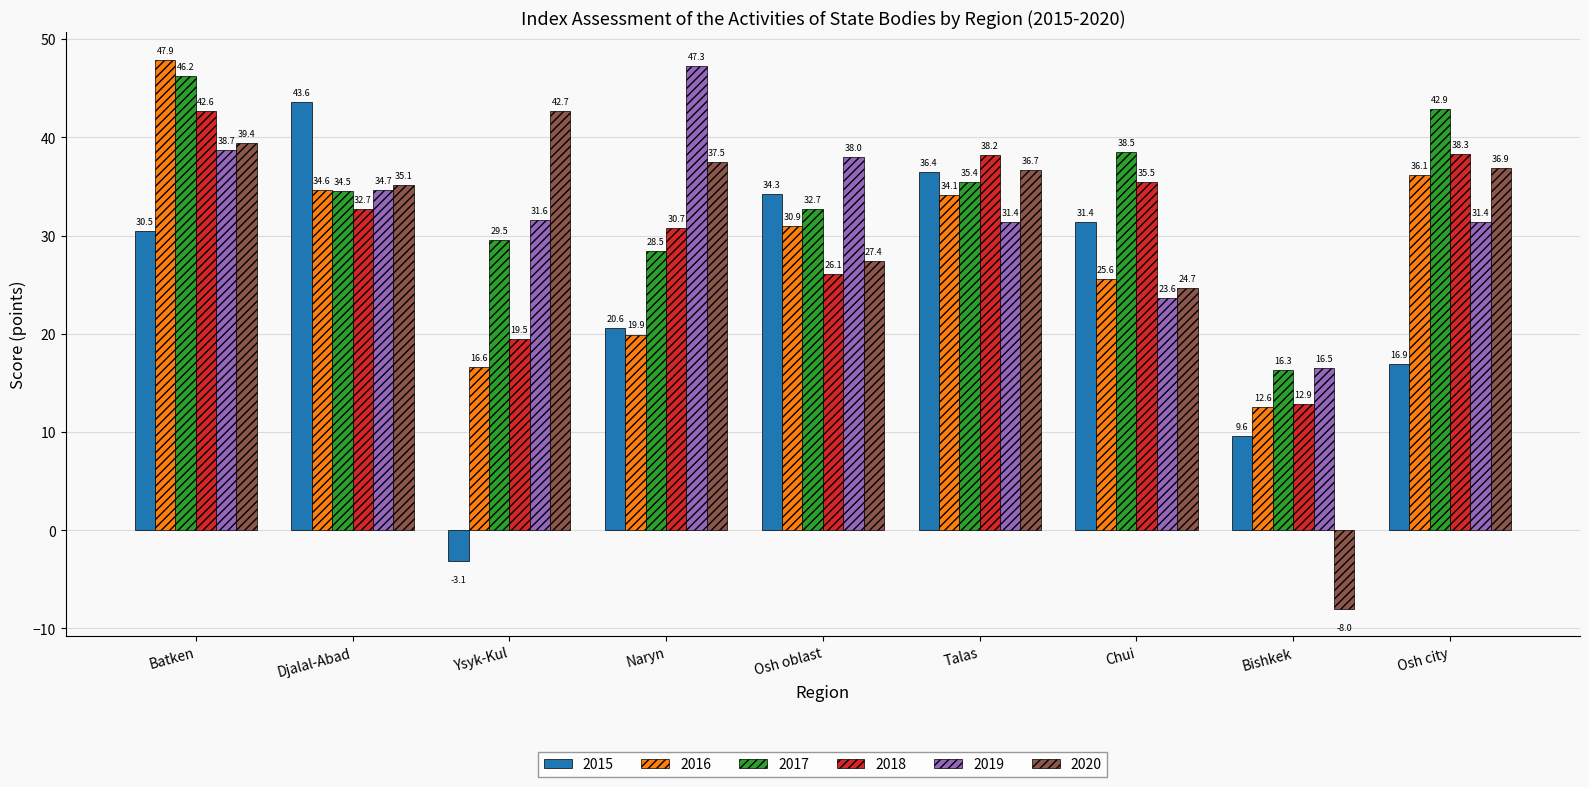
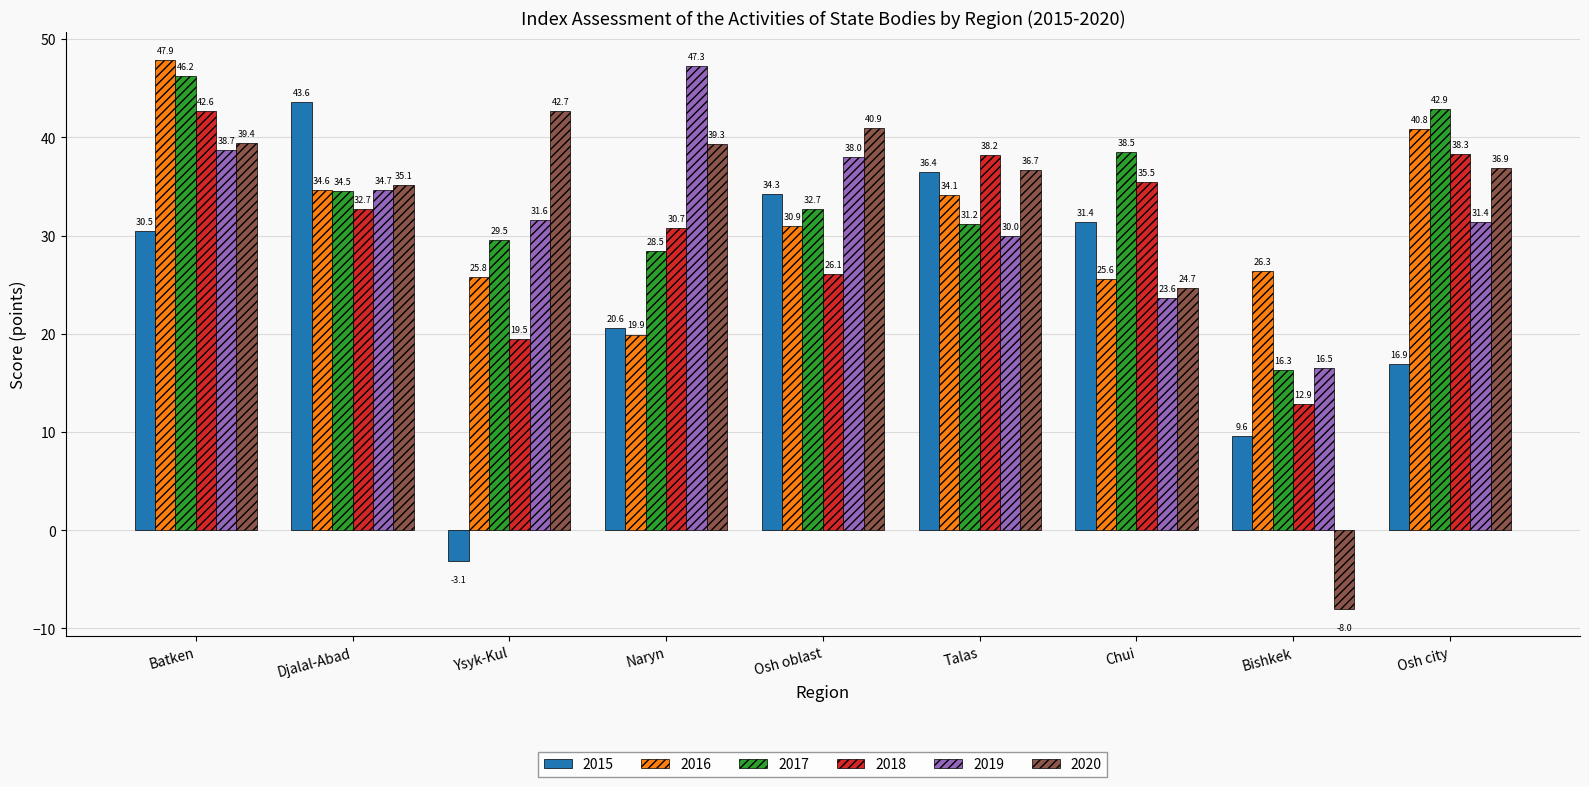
2016, Ysyk-Kul: 16.6 -> 25.8
2020, Naryn: 37.5 -> 39.3
2020, Osh oblast: 27.4 -> 40.9
2017, Talas: 35.4 -> 31.2
2019, Talas: 31.4 -> 30.0
2016, Bishkek: 12.6 -> 26.3
2016, Osh city: 36.1 -> 40.8
